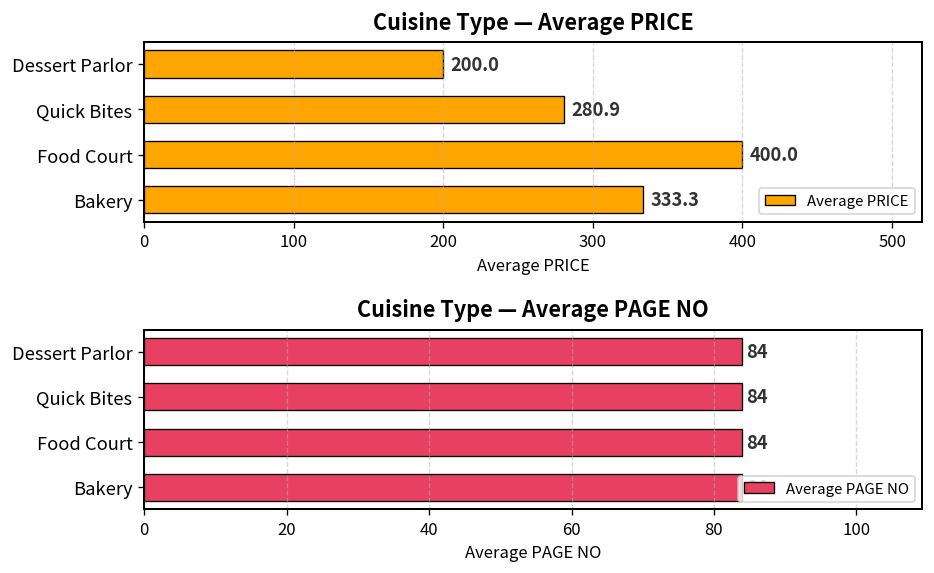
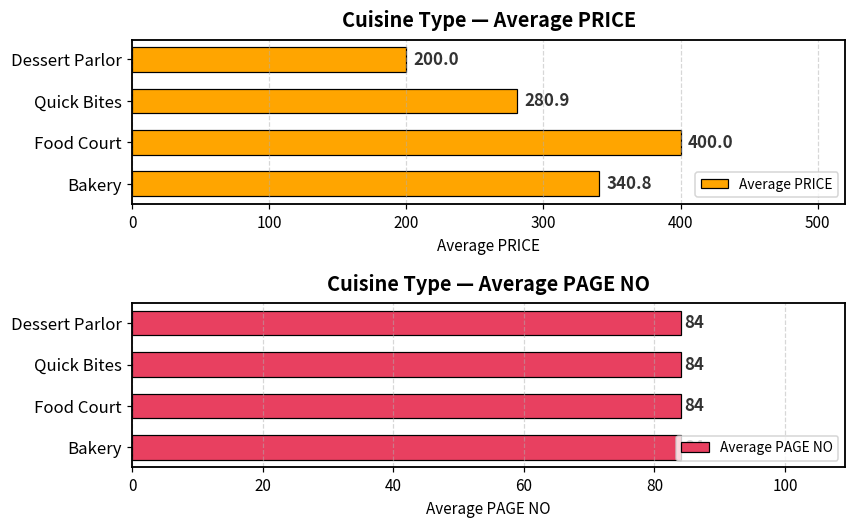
Cuisine Type — Average PRICE, Bakery: 333.3 -> 340.8
